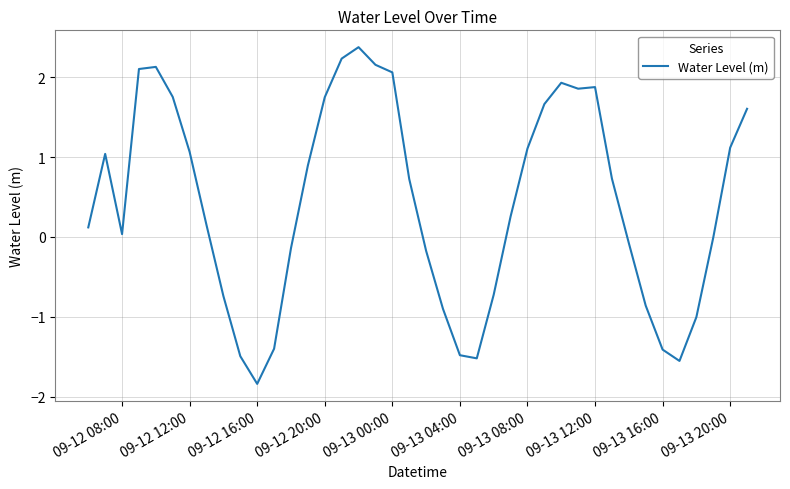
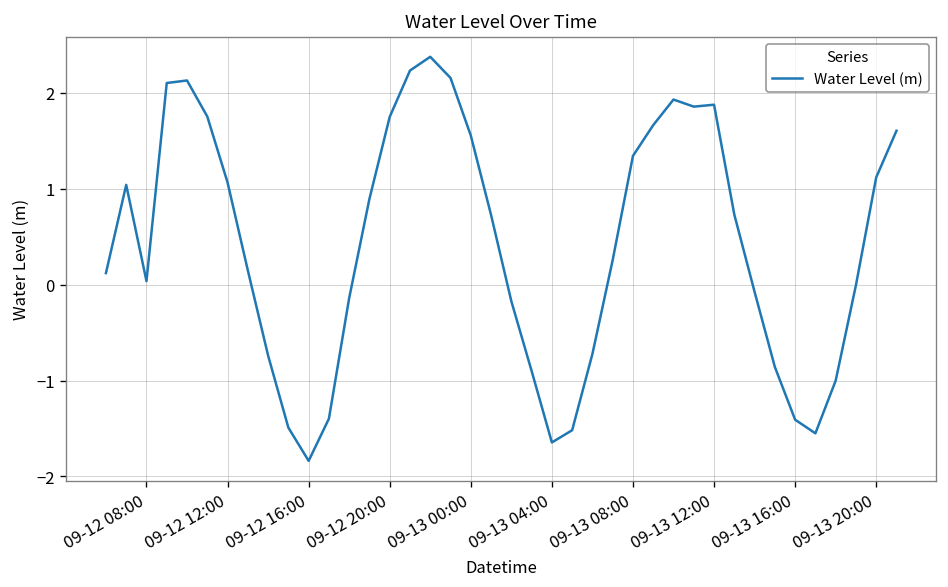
09-13 00:00: 2.1 -> 1.6
09-13 04:00: -1.5 -> -1.6
09-13 08:00: 1.1 -> 1.3
